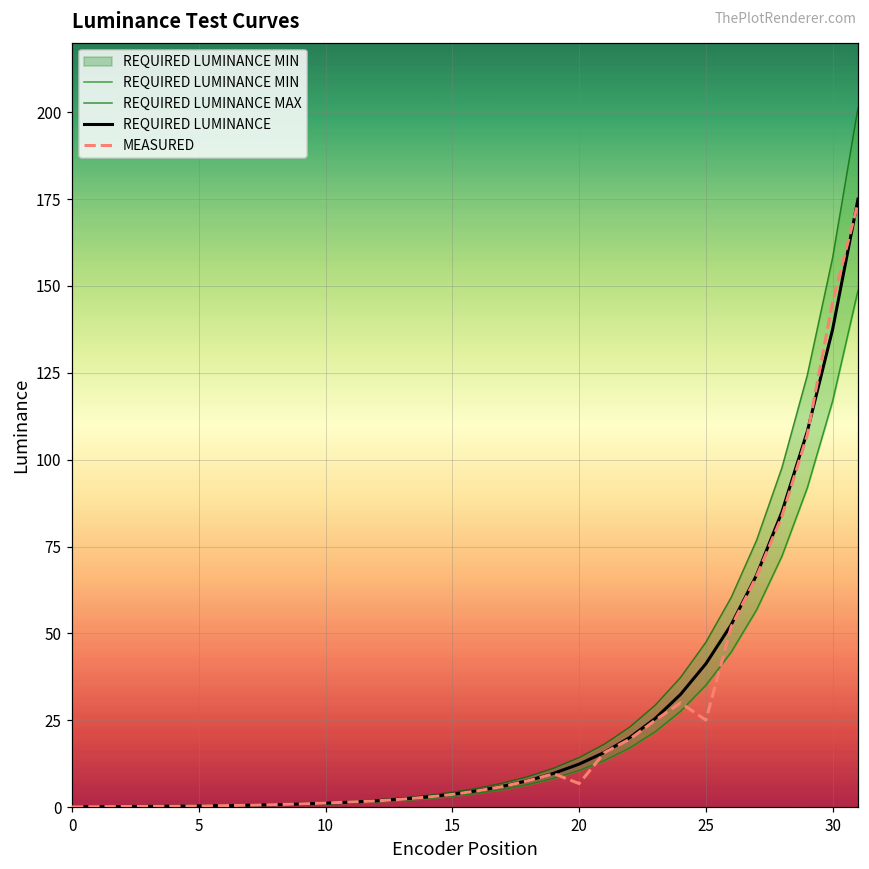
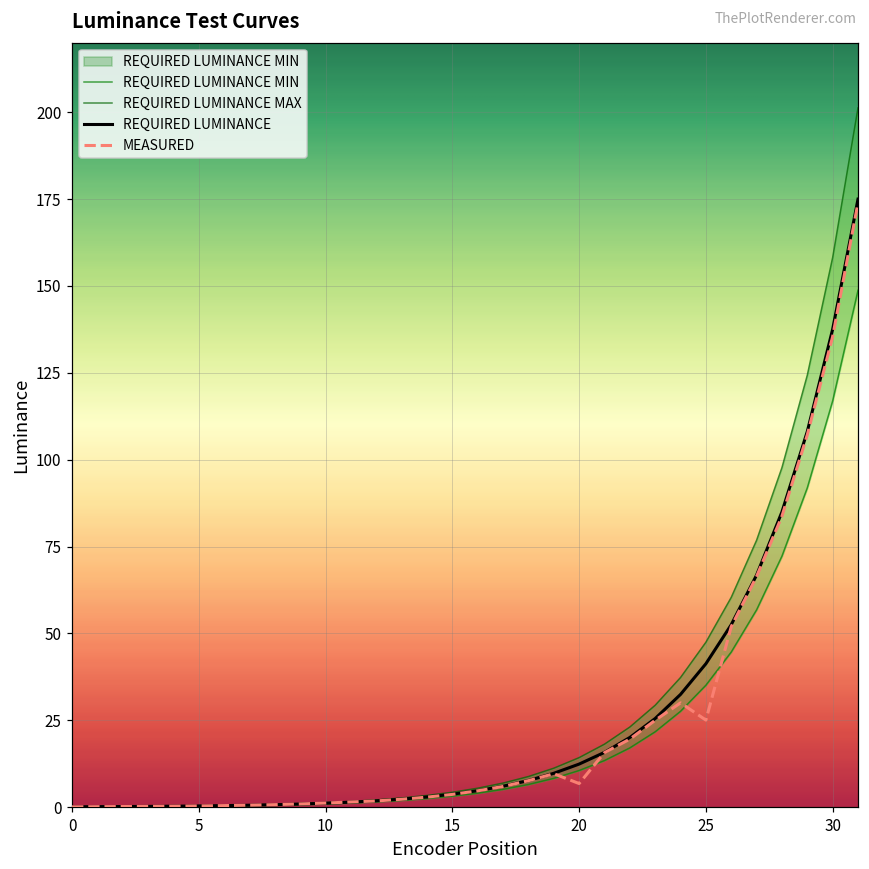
MEASURED, 30: 145 -> 135
